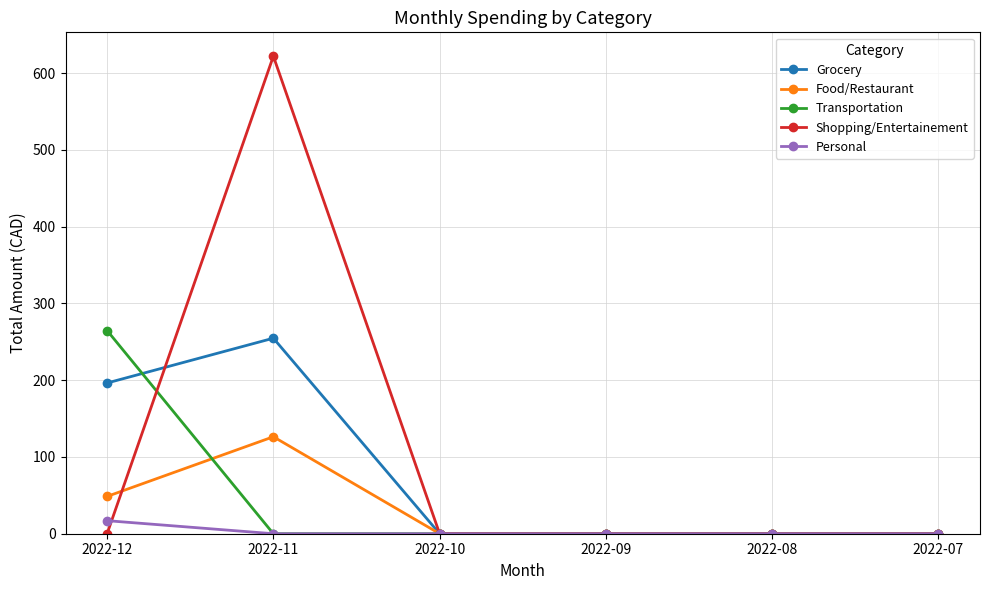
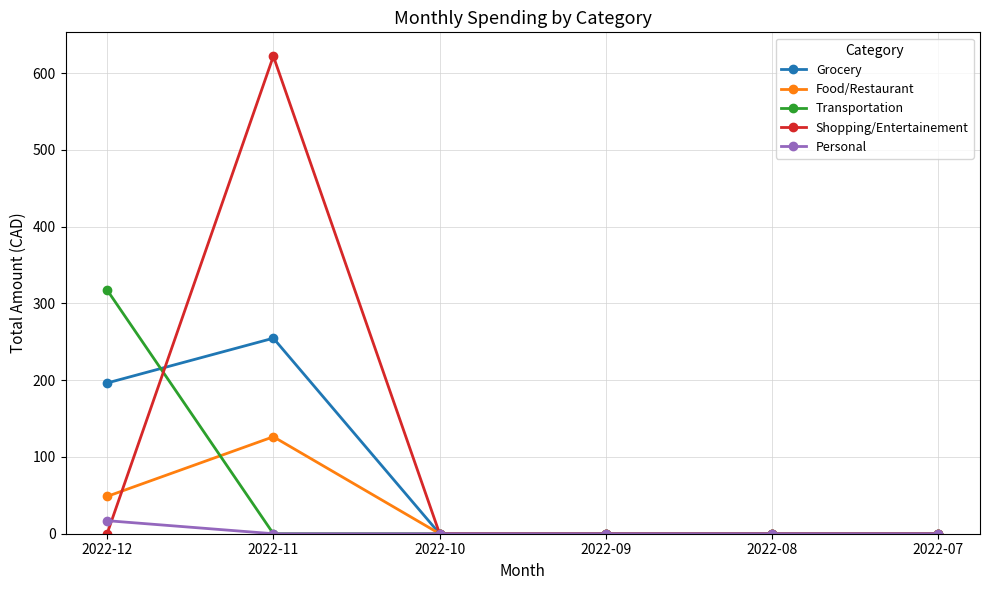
Transportation, 2022-12: 260 -> 320
